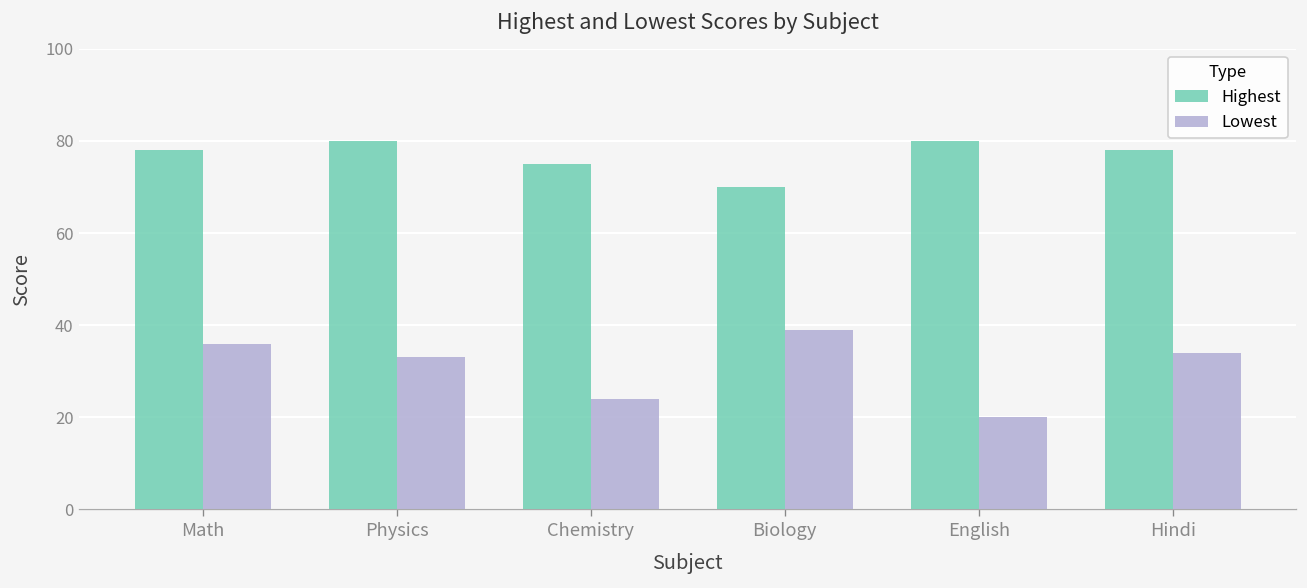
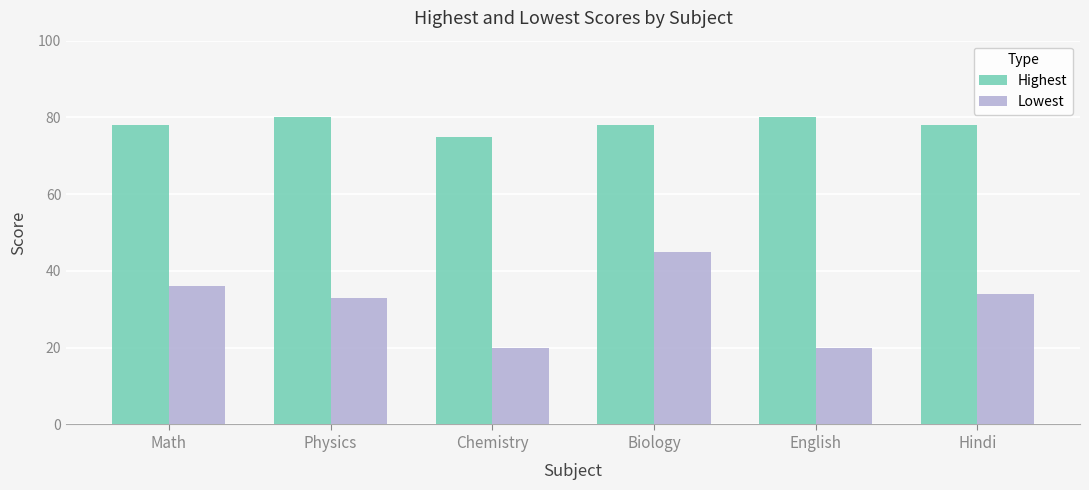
Lowest, Chemistry: 24 -> 20
Highest, Biology: 70 -> 78
Lowest, Biology: 39 -> 45
